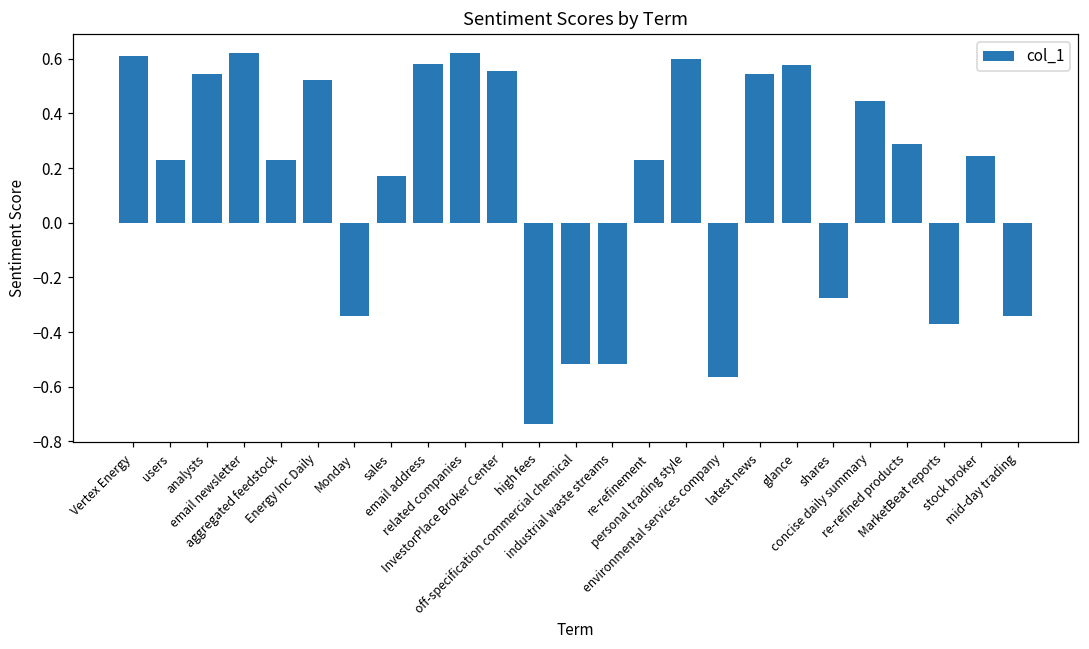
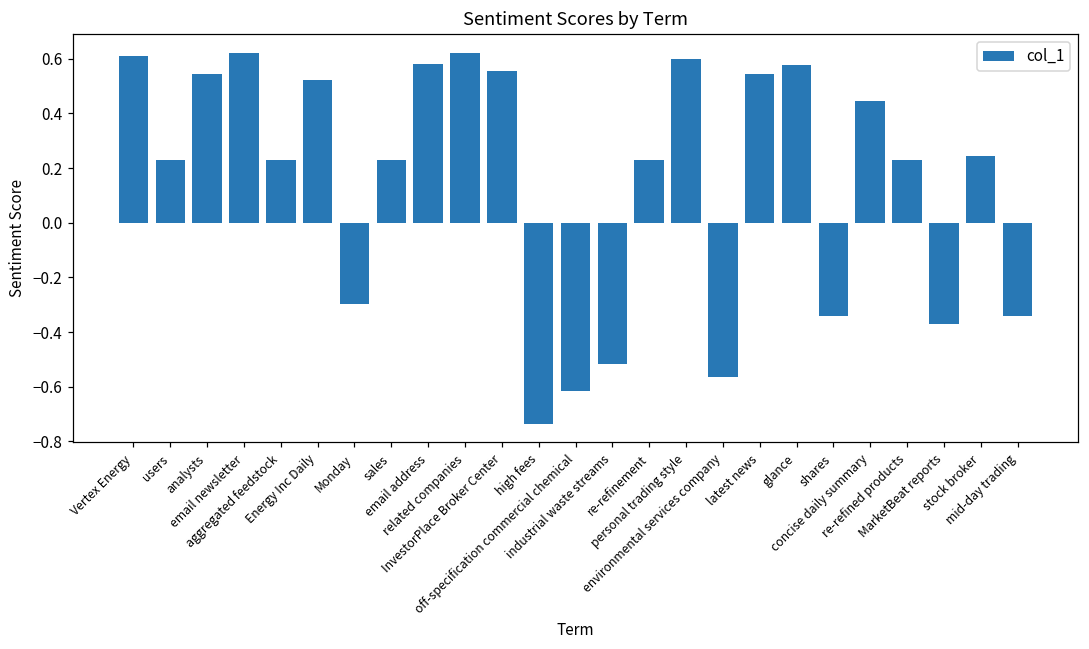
Monday: -0.34 -> -0.30
sales: 0.17 -> 0.23
off-specification commercial chemical: -0.52 -> -0.62
shares: -0.28 -> -0.34
re-refined products: 0.29 -> 0.23
